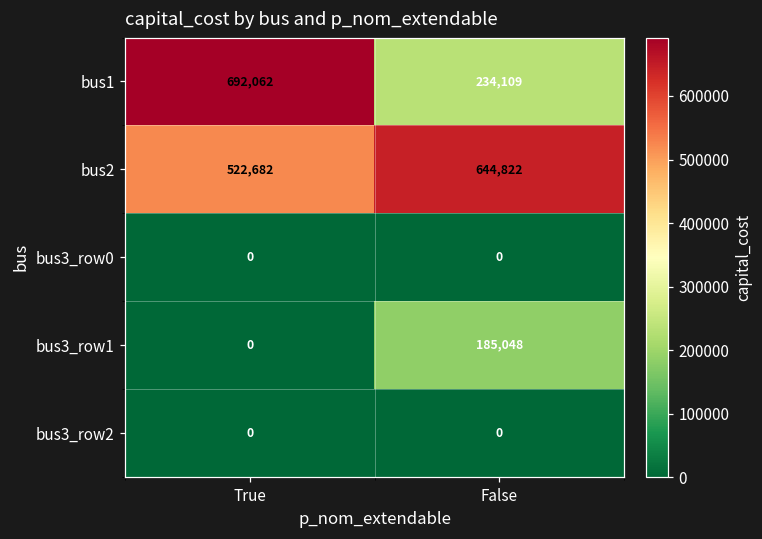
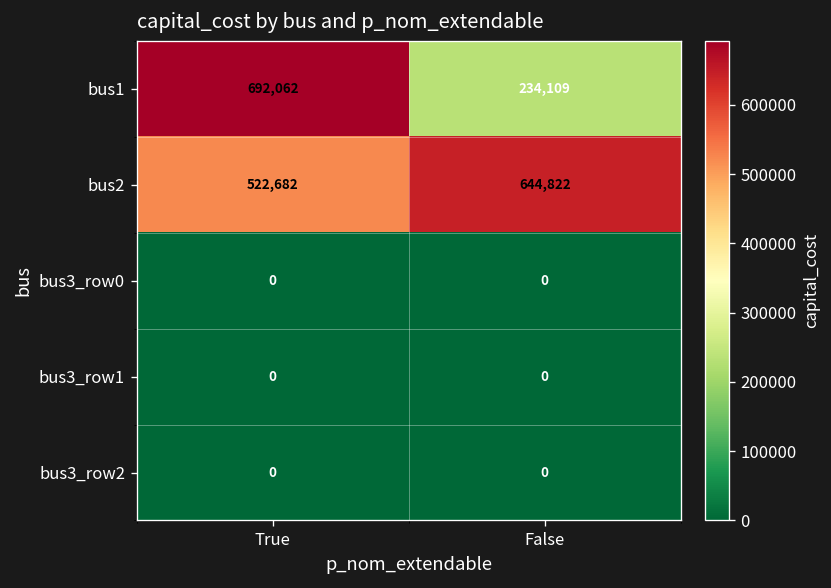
bus3_row1, False: 185,048 -> 0
